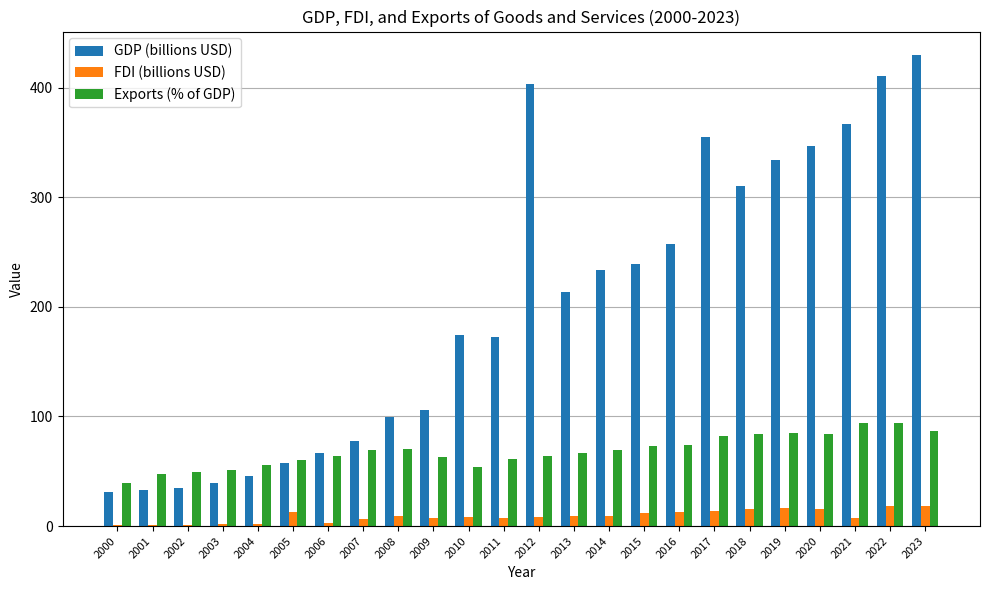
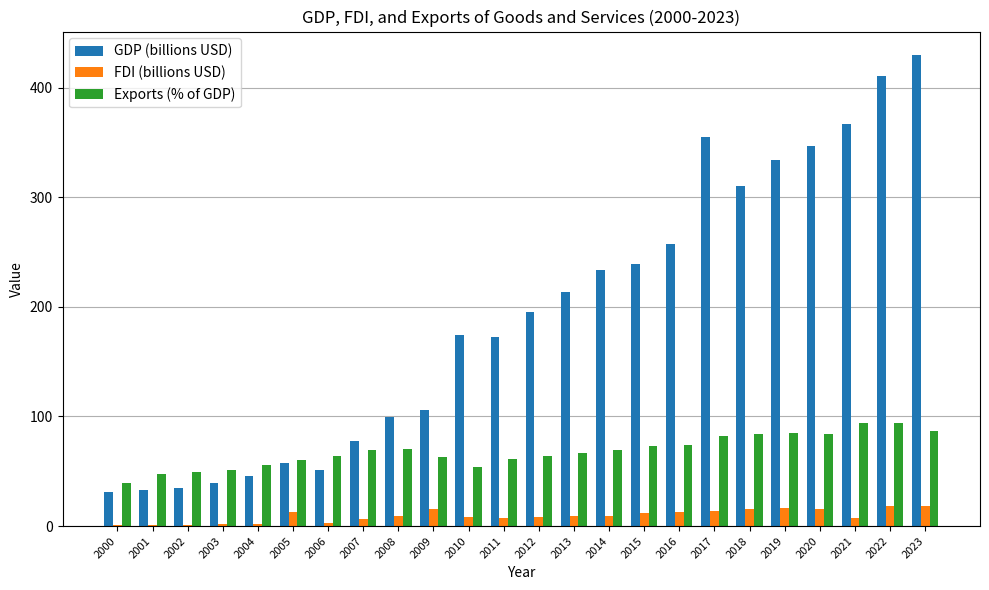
GDP (billions USD), 2006: 66 -> 51
FDI (billions USD), 2009: 8 -> 16
GDP (billions USD), 2012: 403 -> 196
